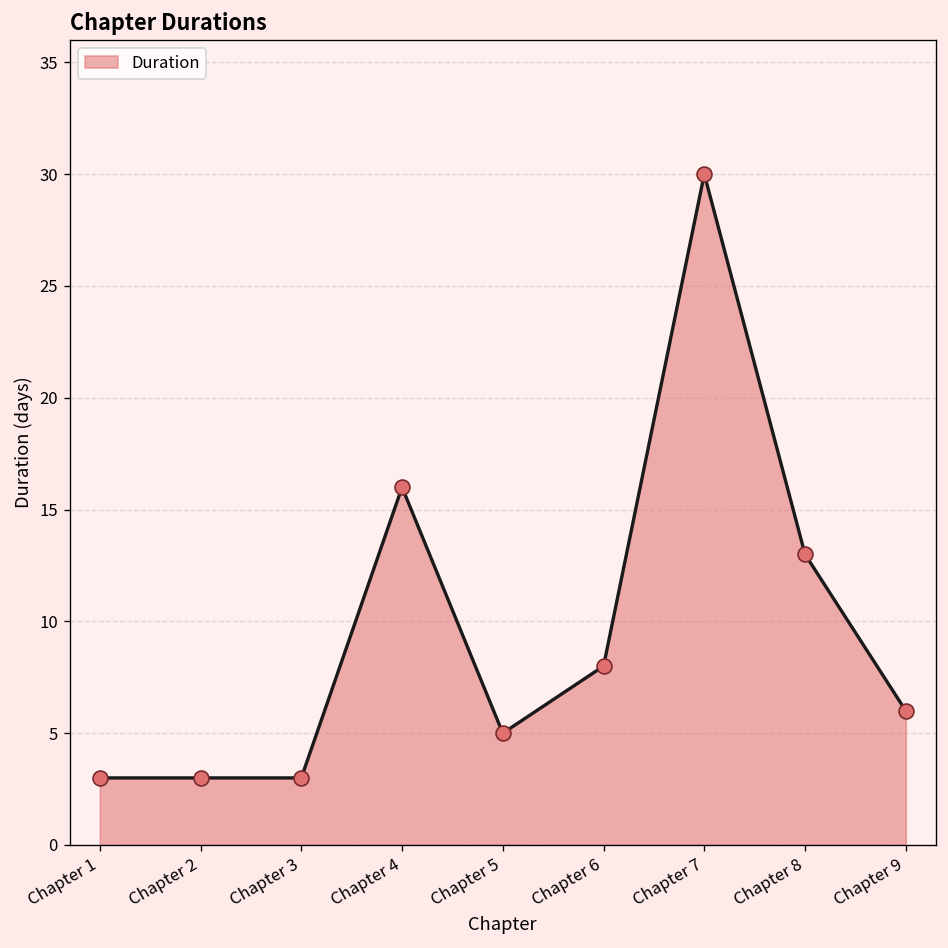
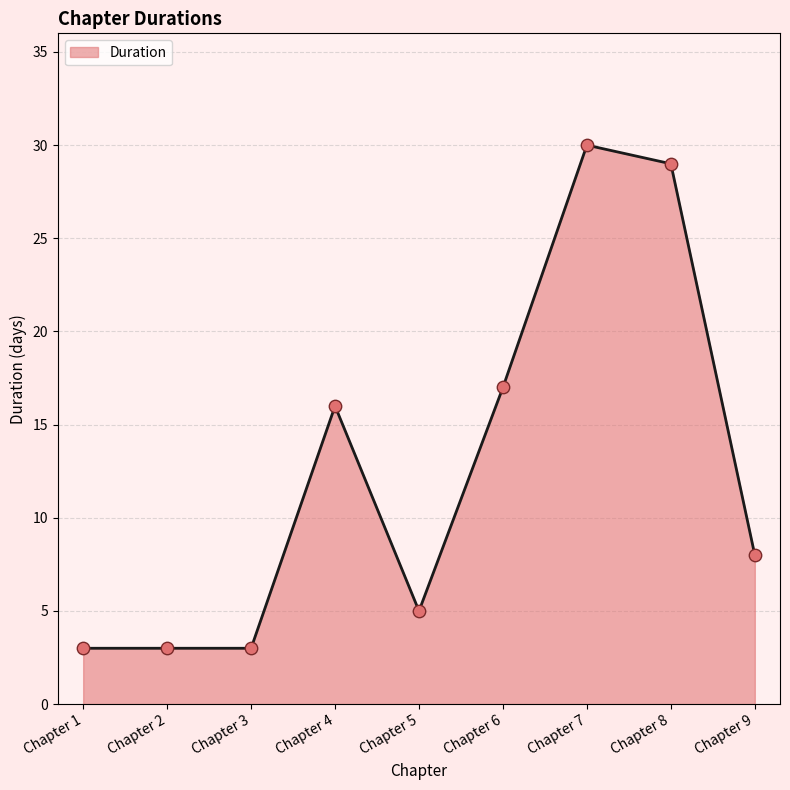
Chapter 6: 8 -> 17
Chapter 8: 13 -> 29
Chapter 9: 6 -> 8
